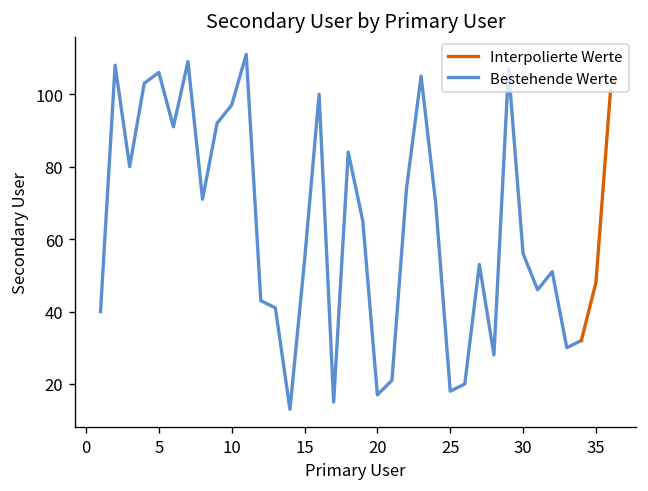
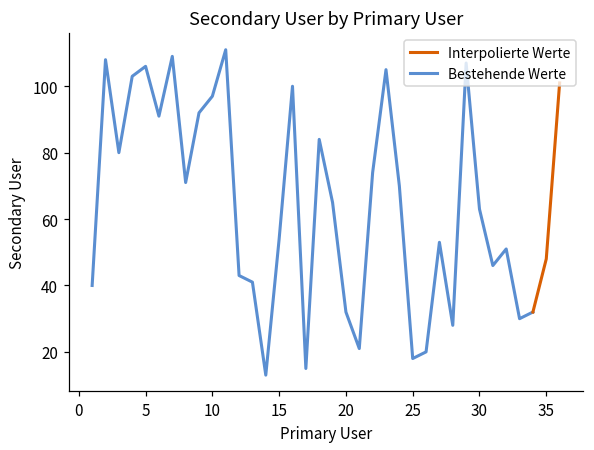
Bestehende Werte, 20: 17 -> 32
Bestehende Werte, 30: 56 -> 63
